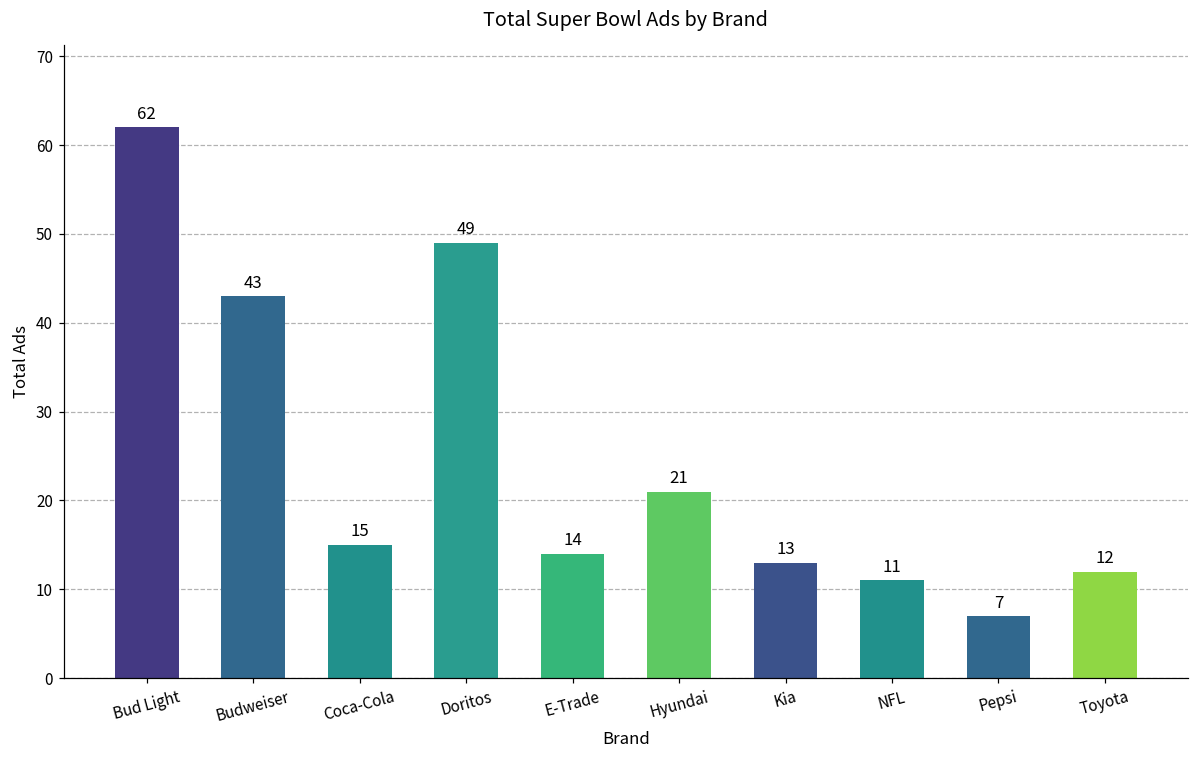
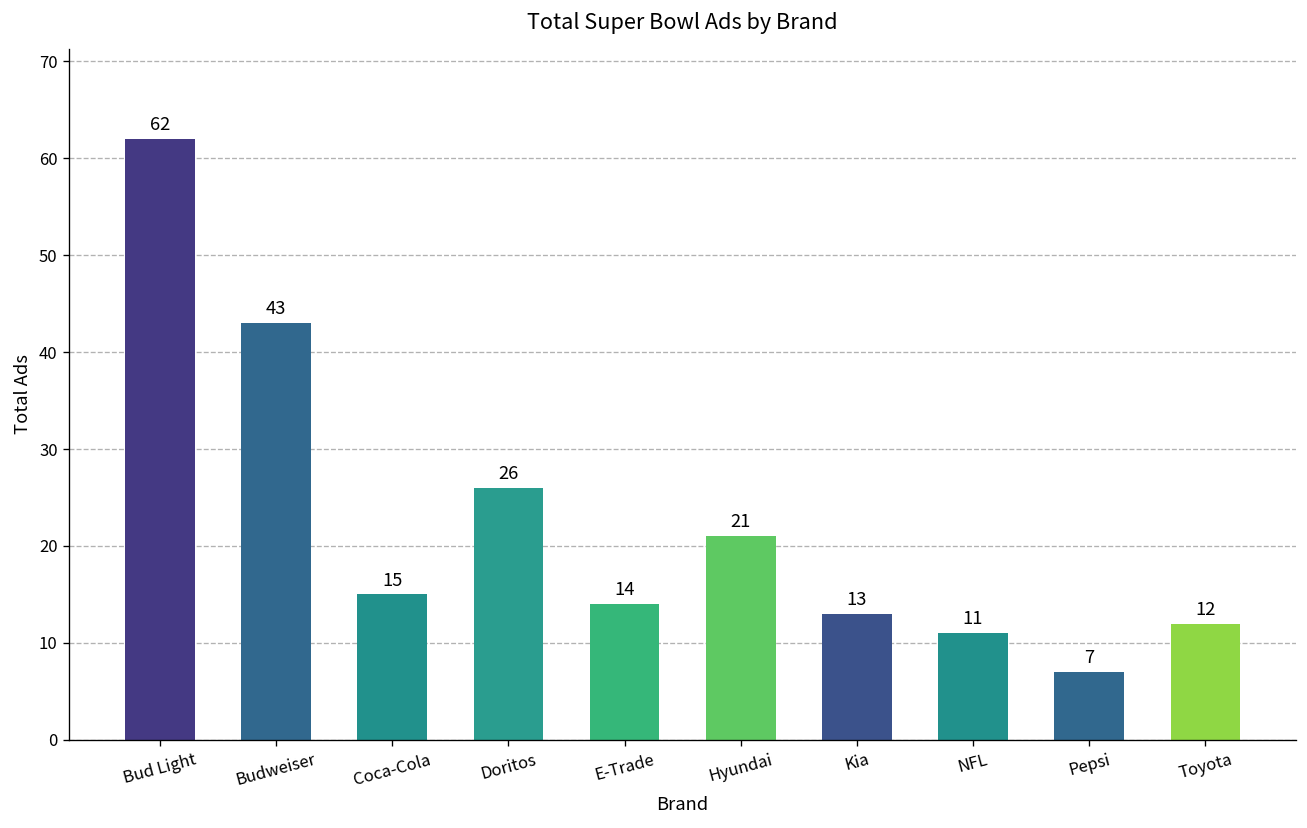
Doritos: 49 -> 26
